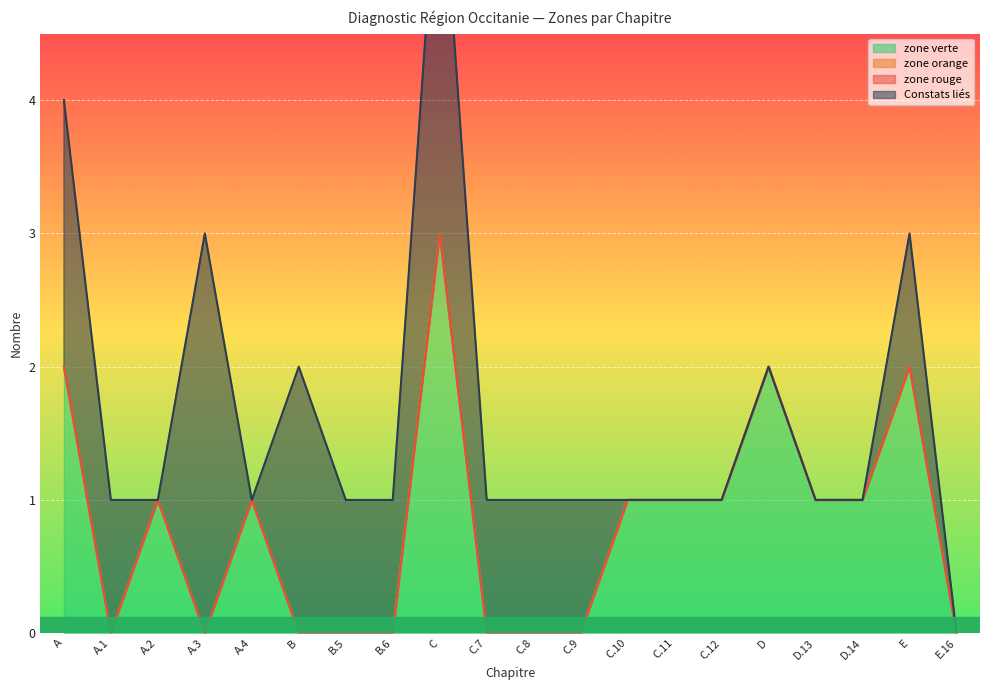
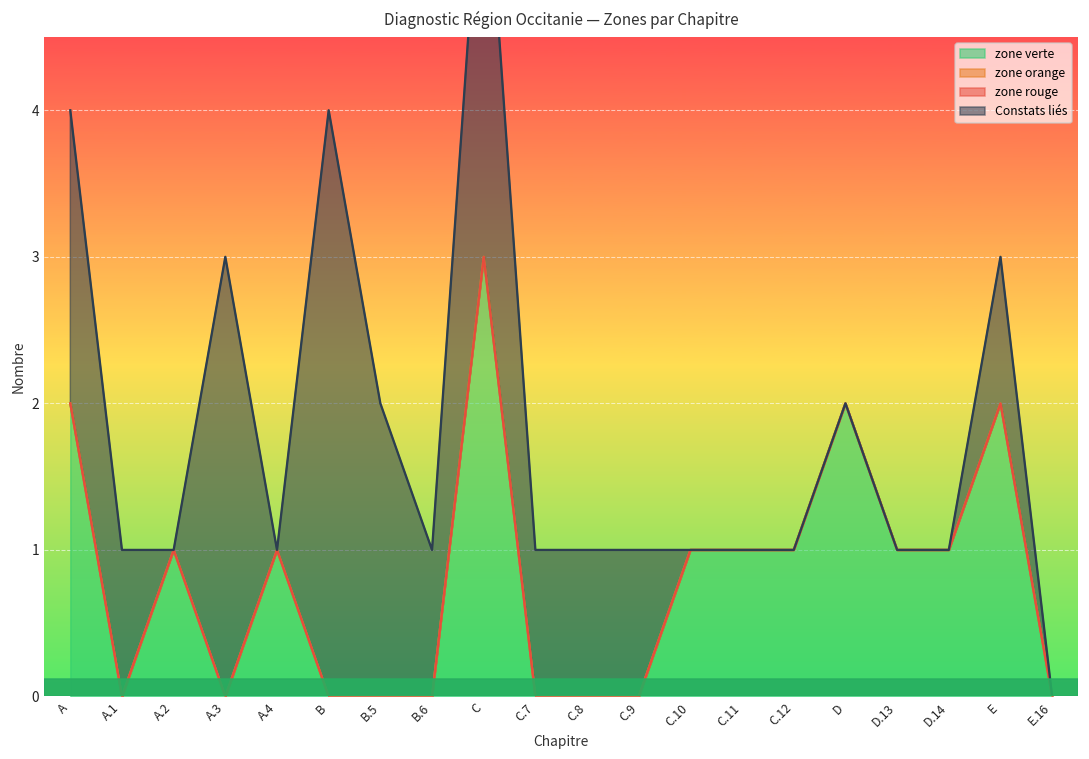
Constats liés, B: 2 -> 4
Constats liés, B.5: 1 -> 2
